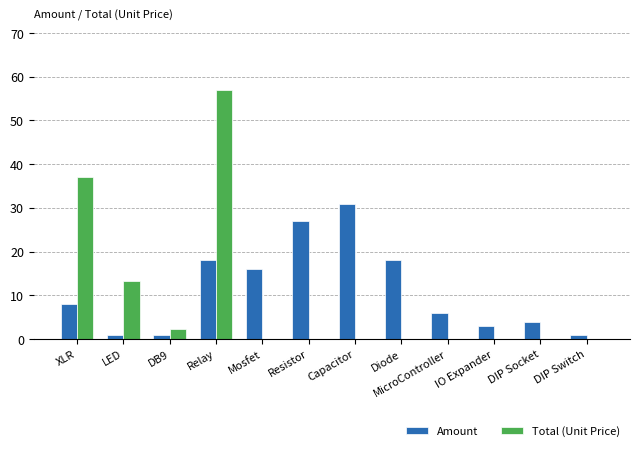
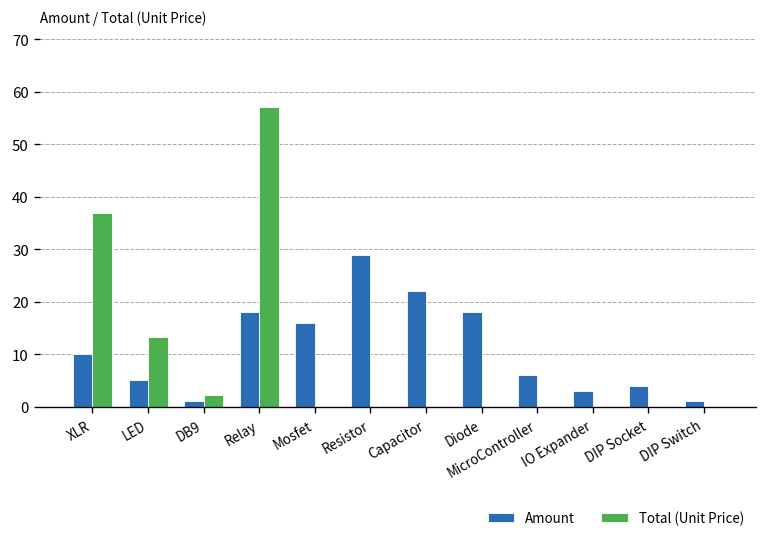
Amount, XLR: 8 -> 10
Amount, LED: 1 -> 5
Amount, Resistor: 27 -> 29
Amount, Capacitor: 31 -> 22
